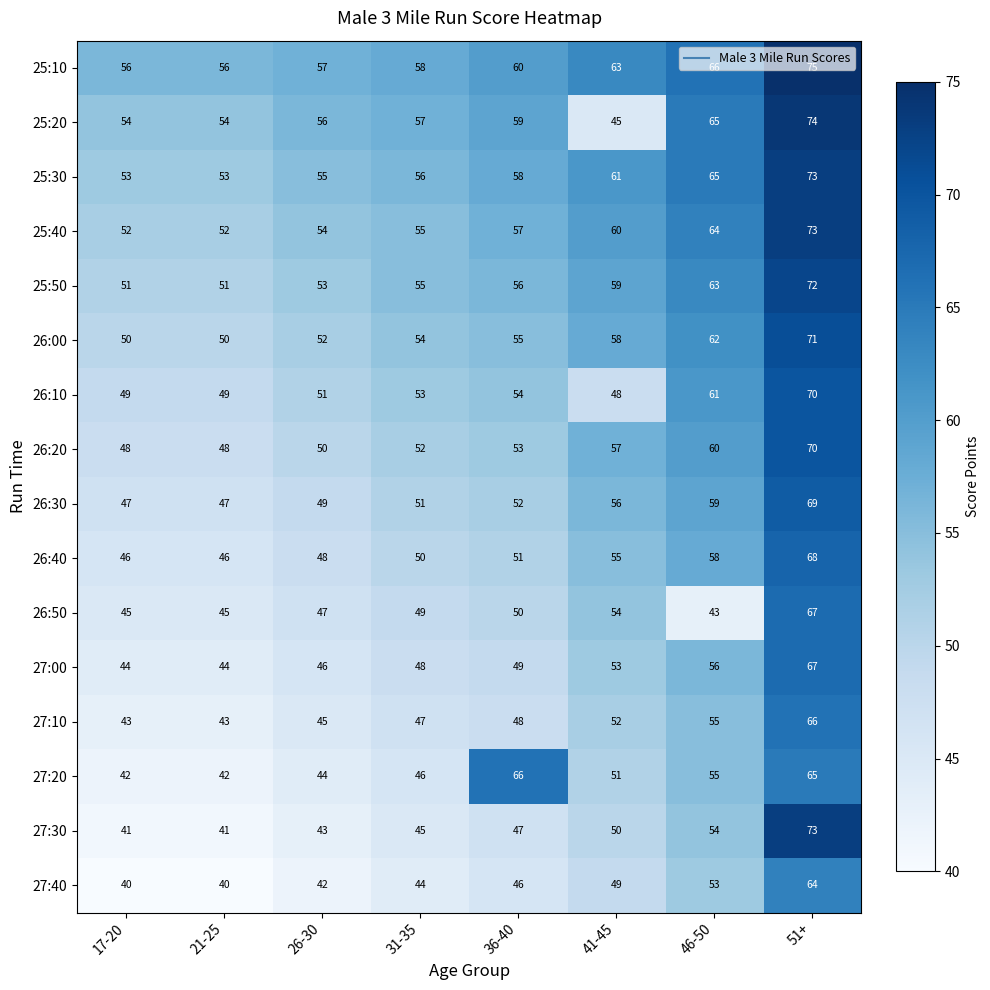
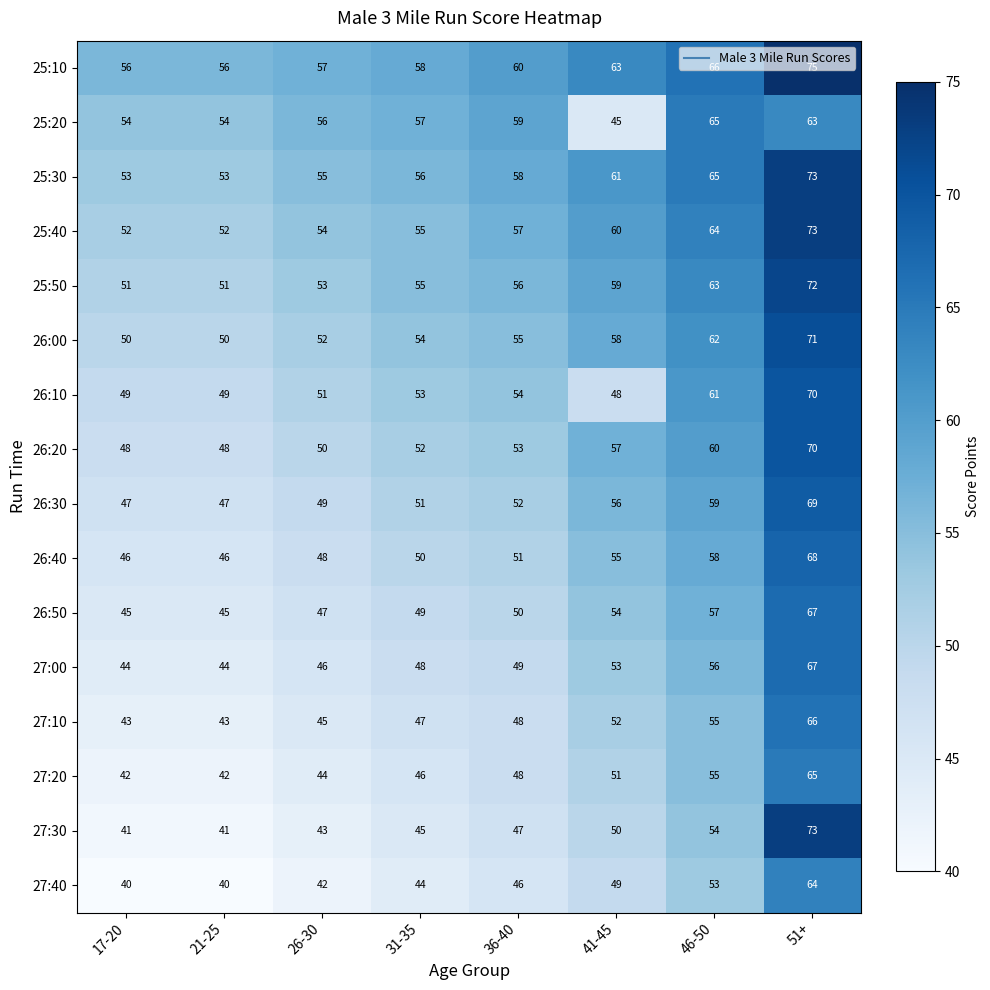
25:20, 51+: 74 -> 63
26:50, 46-50: 43 -> 57
27:20, 36-40: 66 -> 48
